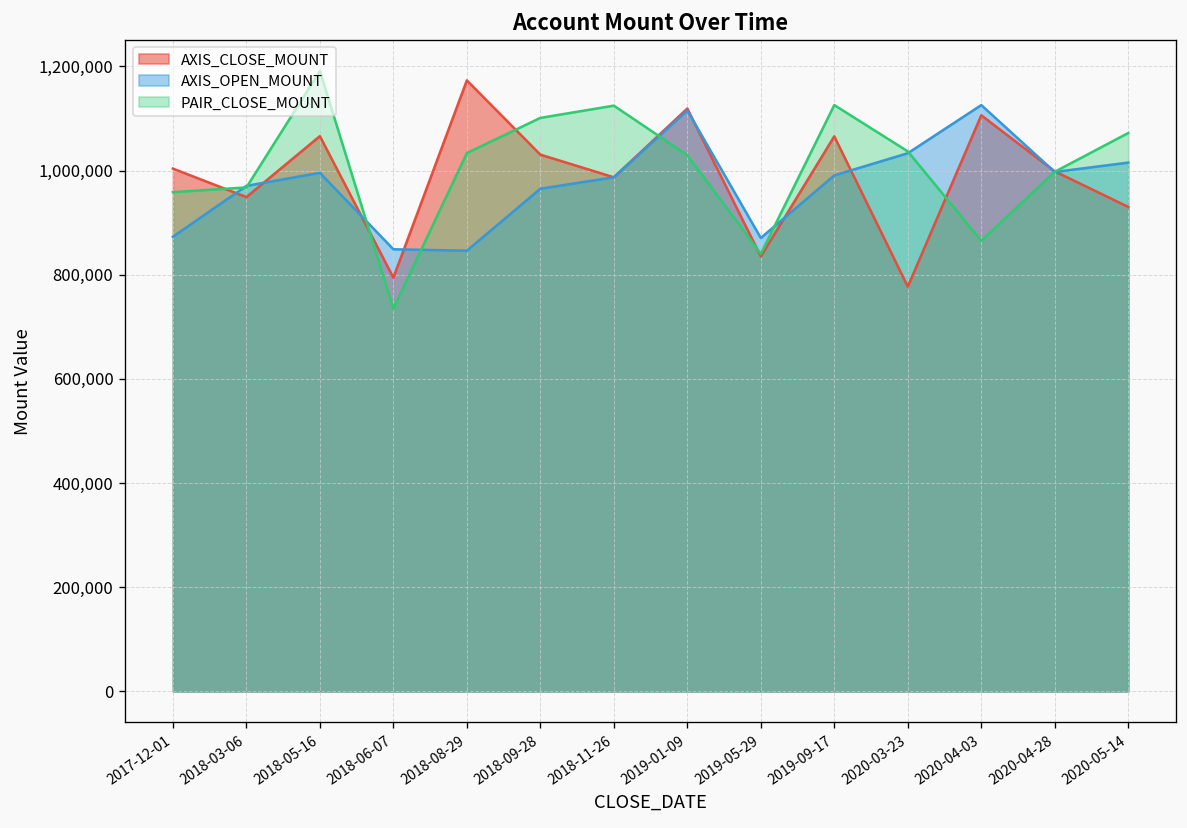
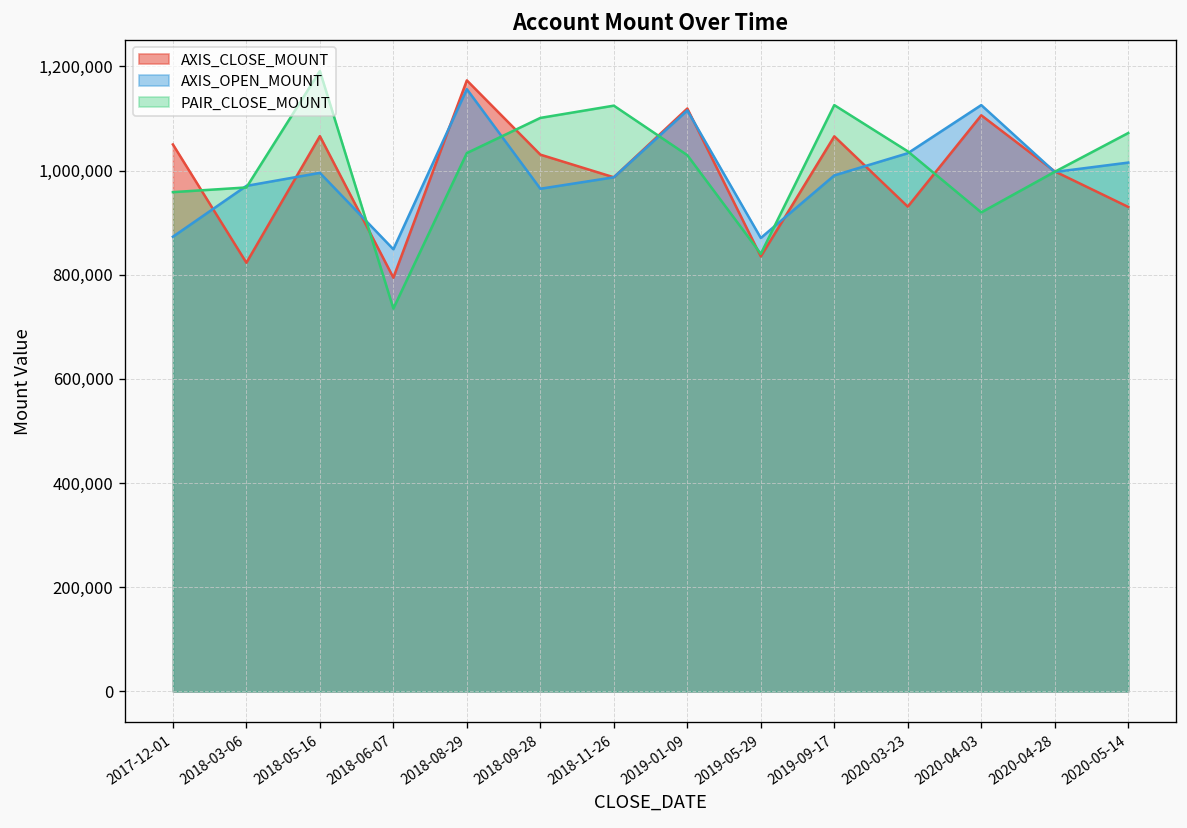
AXIS_CLOSE_MOUNT, 2017-12-01: 1,000,000 -> 1,050,000
AXIS_CLOSE_MOUNT, 2018-03-06: 950,000 -> 820,000
AXIS_OPEN_MOUNT, 2018-08-29: 850,000 -> 1,160,000
AXIS_CLOSE_MOUNT, 2020-03-23: 780,000 -> 930,000
PAIR_CLOSE_MOUNT, 2020-04-03: 870,000 -> 920,000
